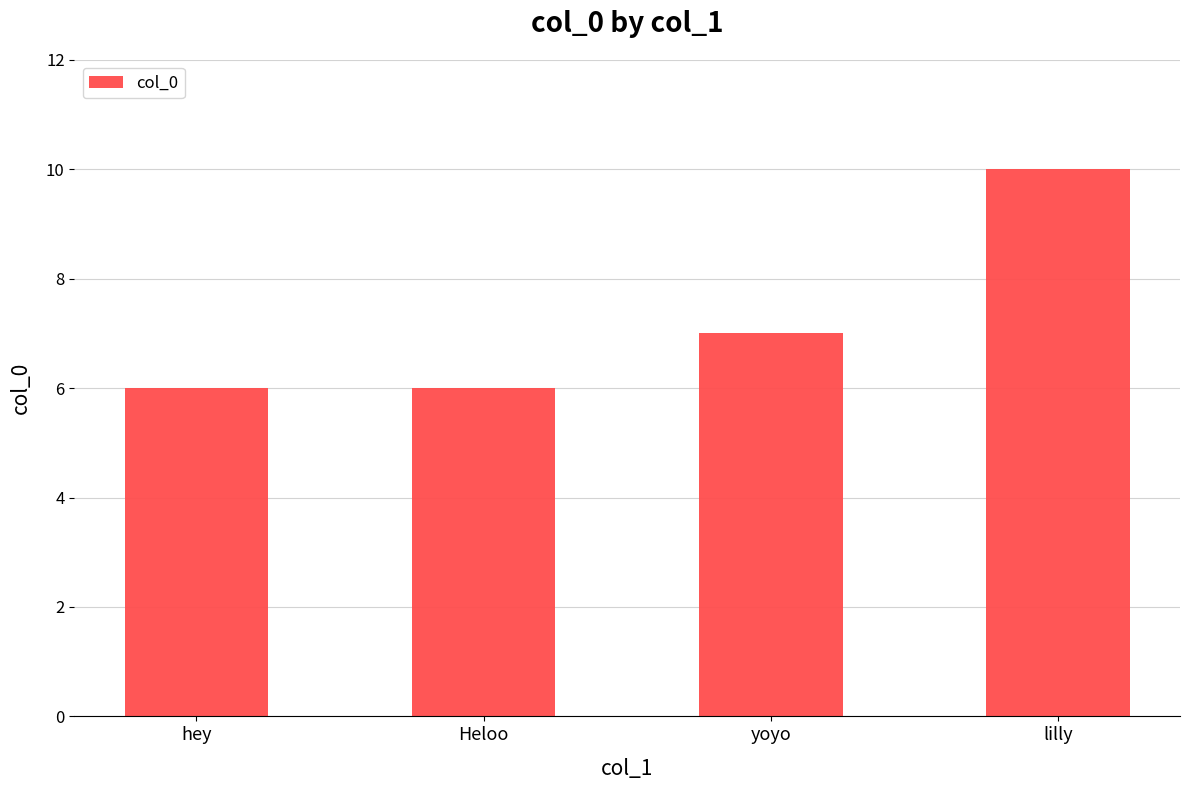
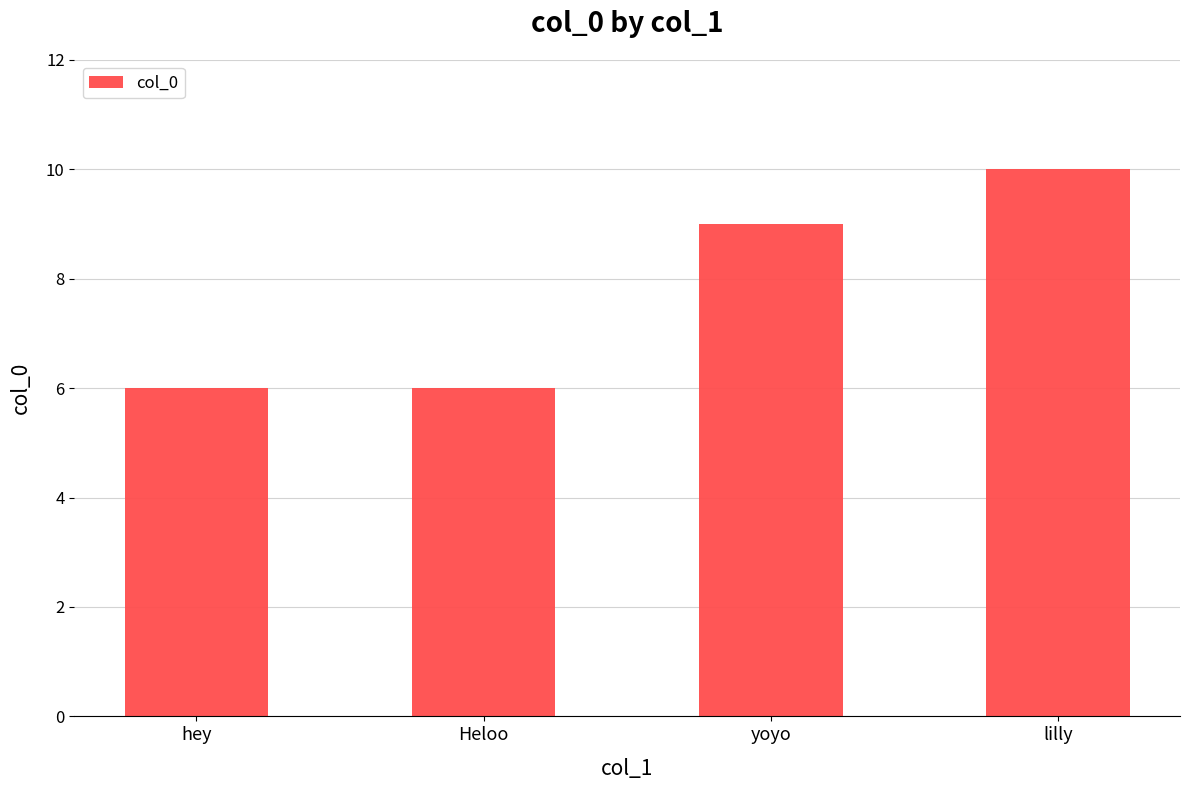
yoyo: 7 -> 9
